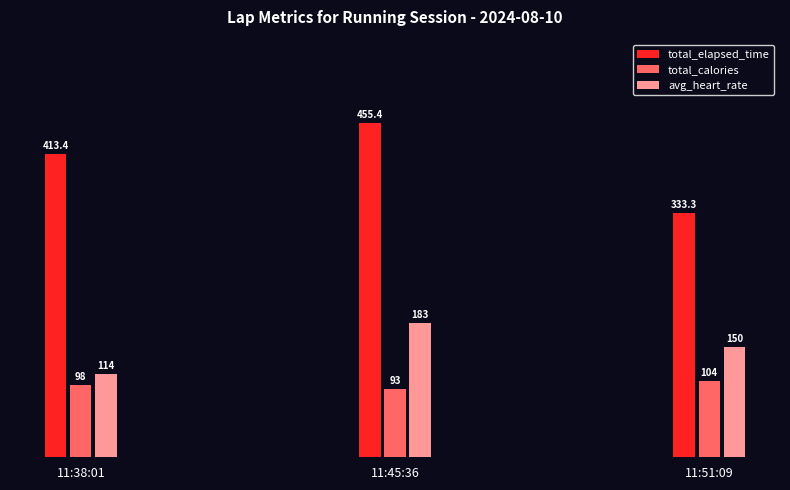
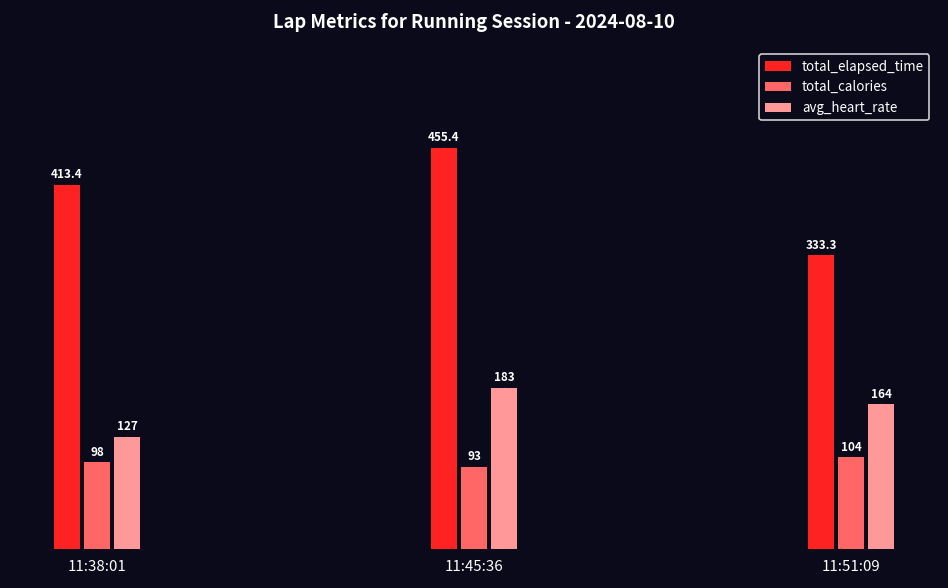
avg_heart_rate, 11:38:01: 114 -> 127
avg_heart_rate, 11:51:09: 150 -> 164
